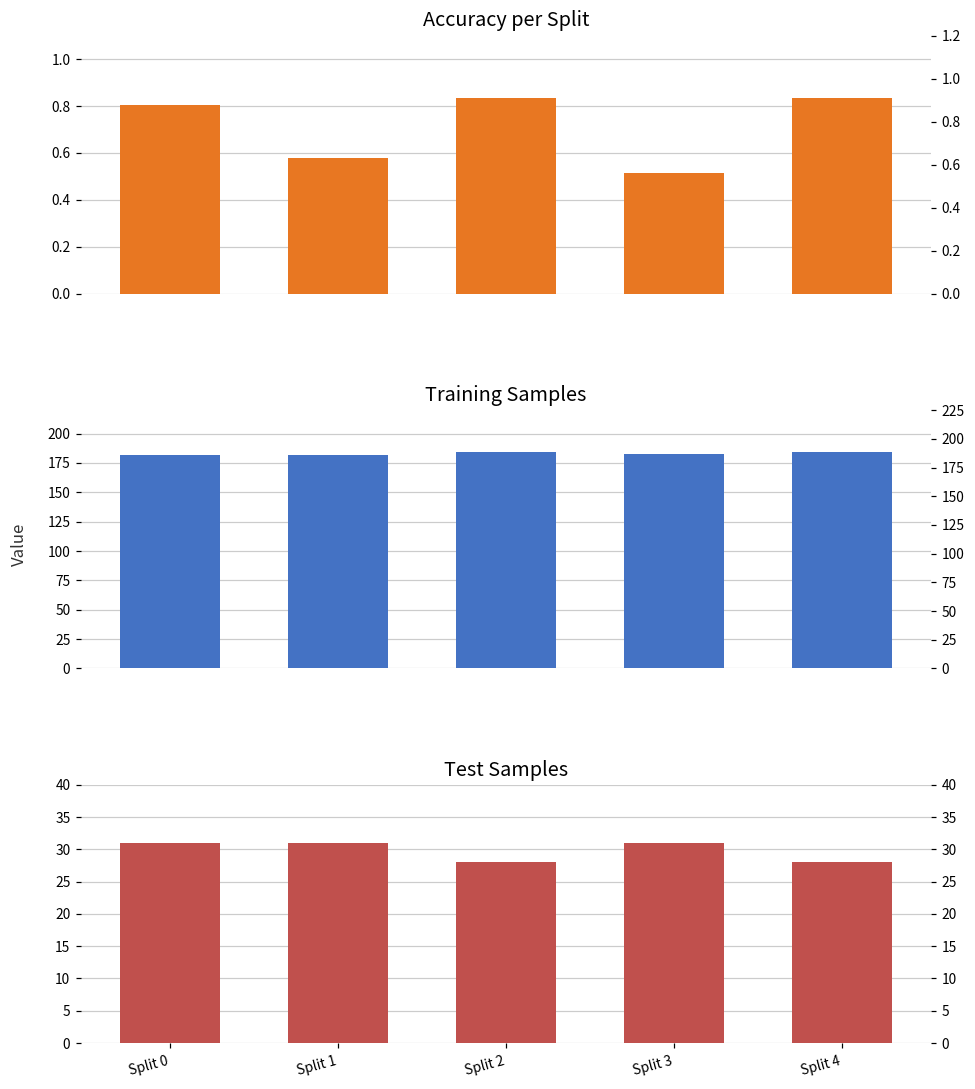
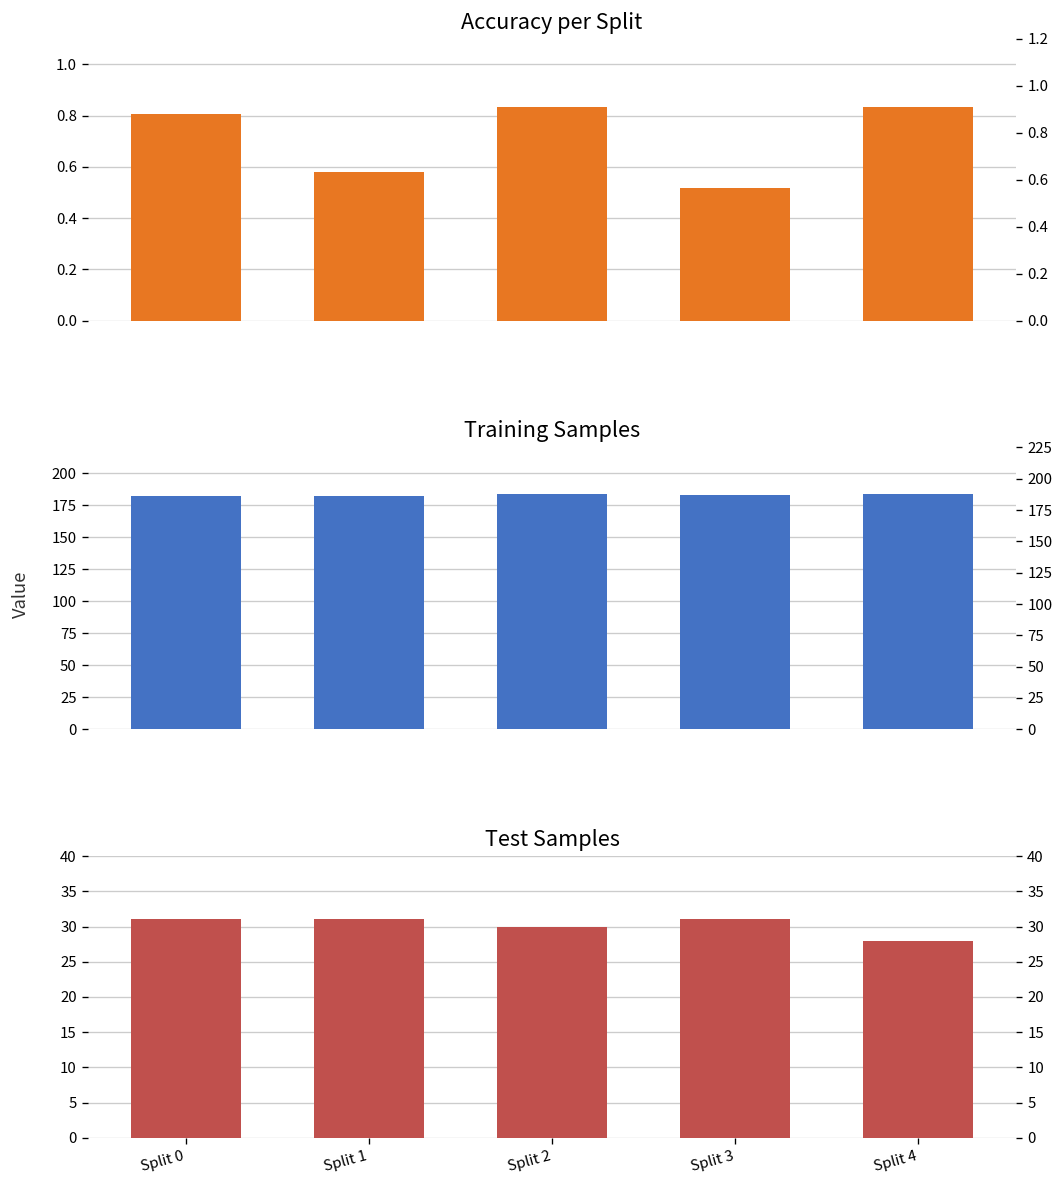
Test Samples, Split 2: 28 -> 30
